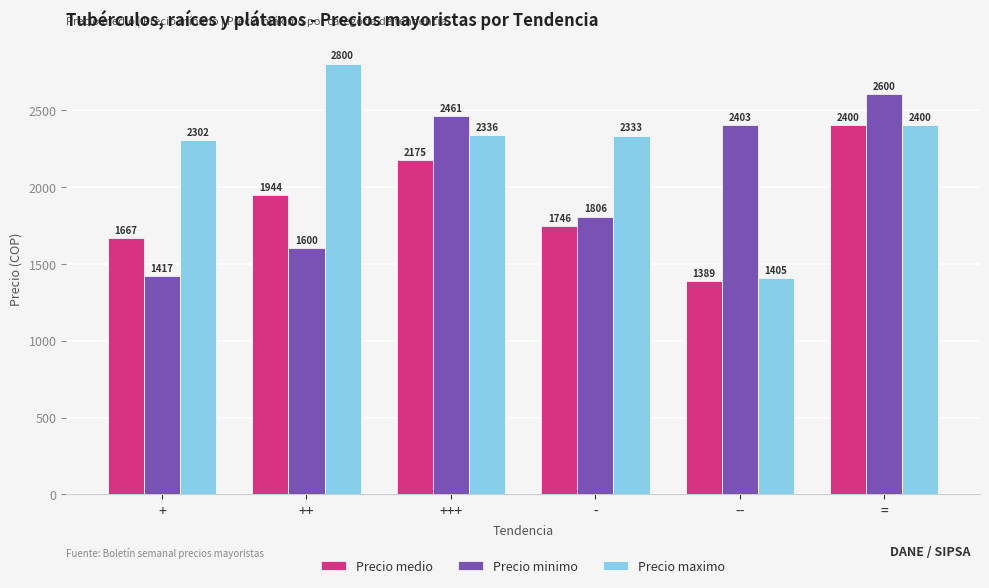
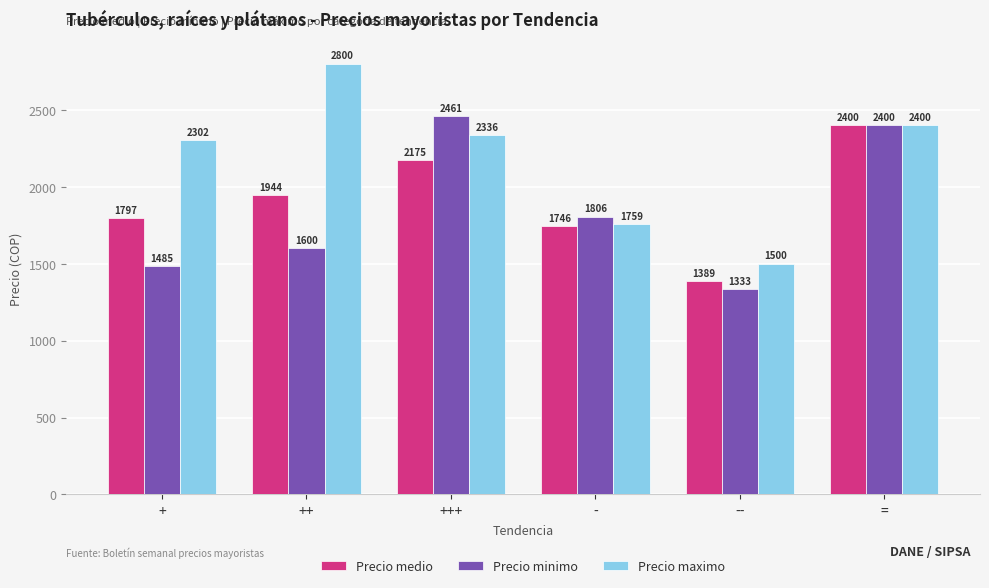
Precio medio, +: 1667 -> 1797
Precio minimo, +: 1417 -> 1485
Precio maximo, -: 2333 -> 1759
Precio minimo, --: 2403 -> 1333
Precio maximo, --: 1405 -> 1500
Precio minimo, =: 2600 -> 2400
